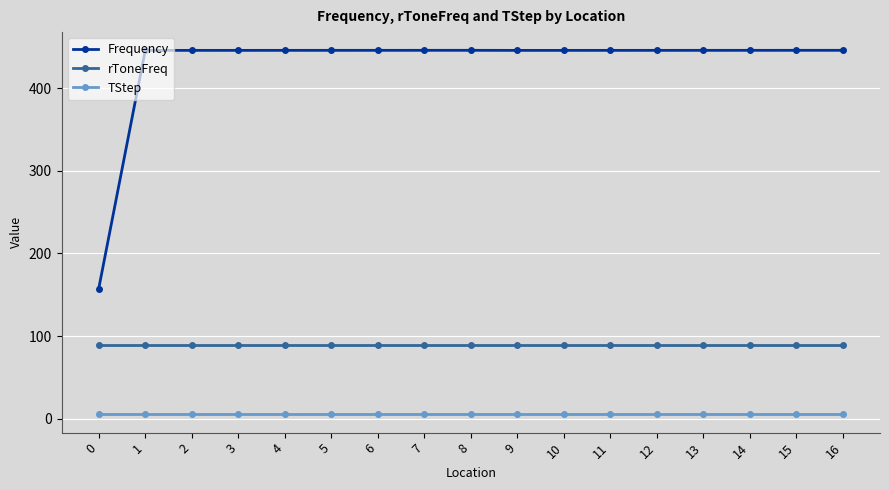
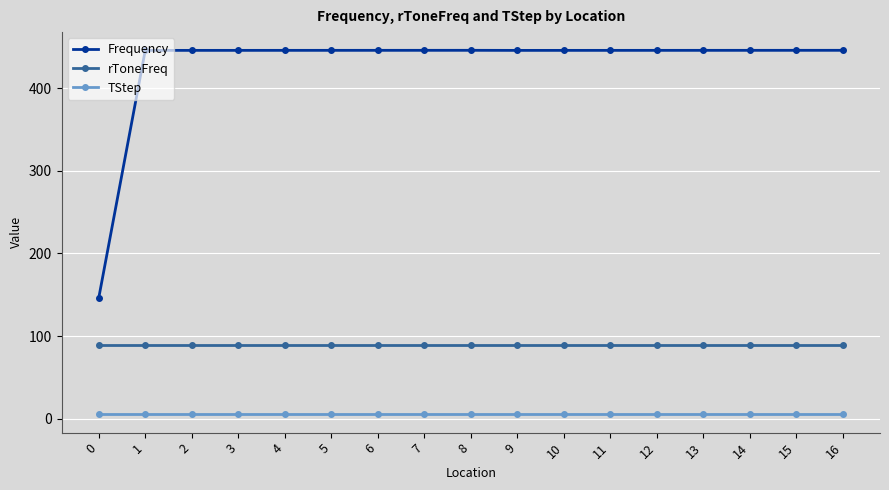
Frequency, 0: 160 -> 150
